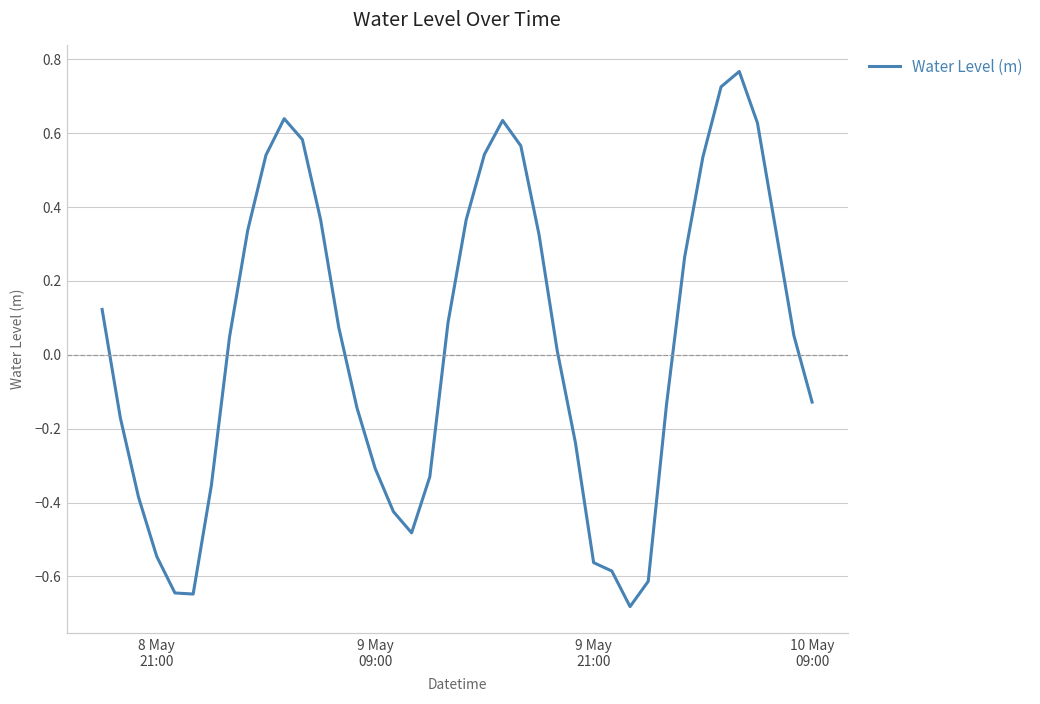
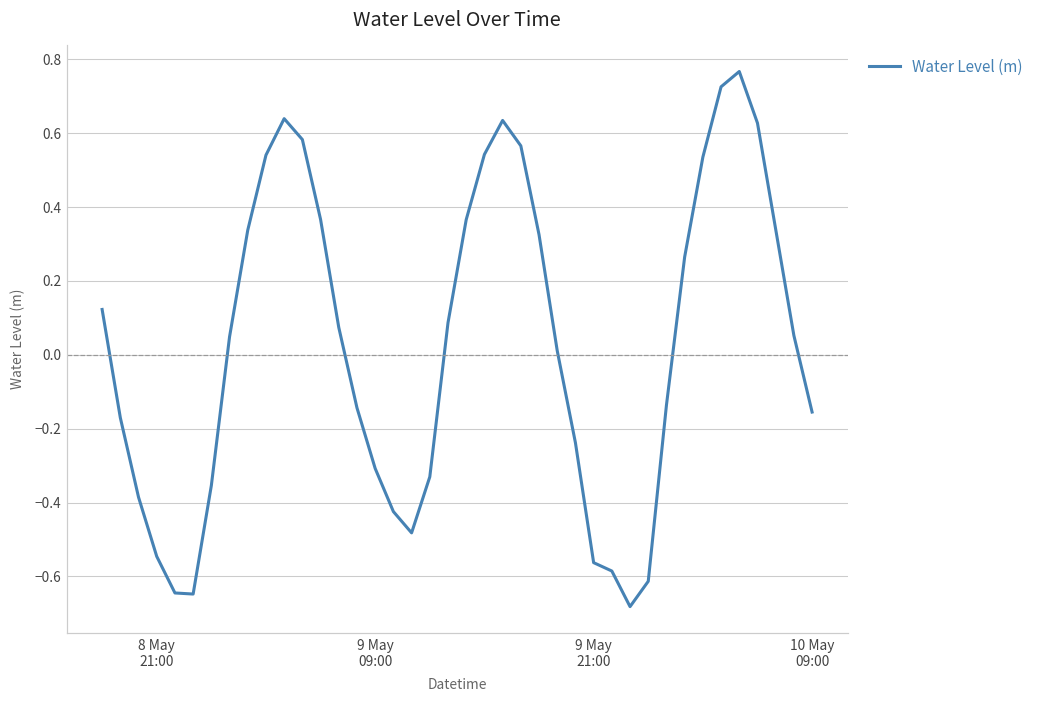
10 May 09:00: -0.13 -> -0.15
